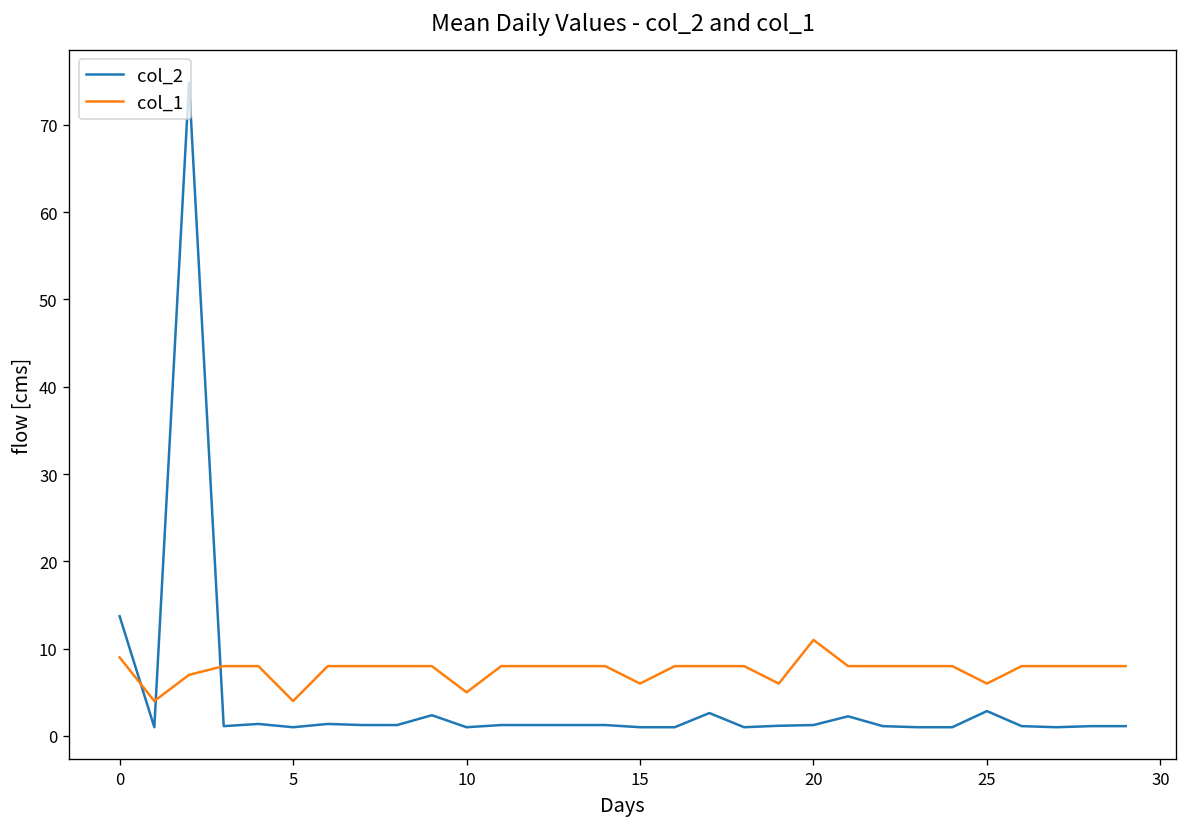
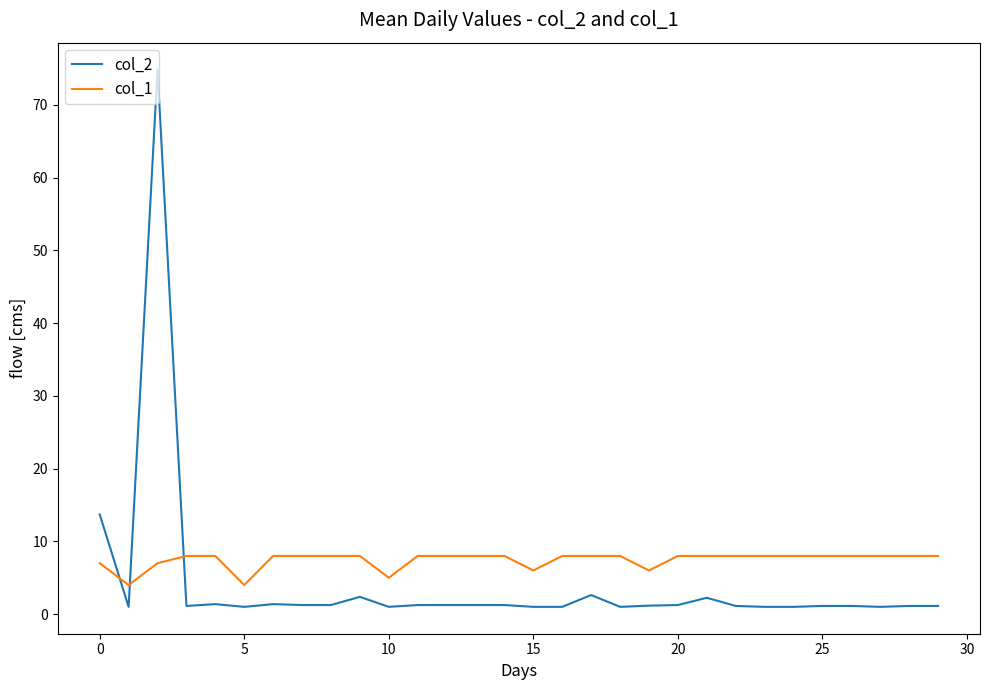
col_1, 0: 9 -> 7
col_1, 20: 11 -> 8
col_2, 25: 3 -> 1
col_1, 25: 6 -> 8
